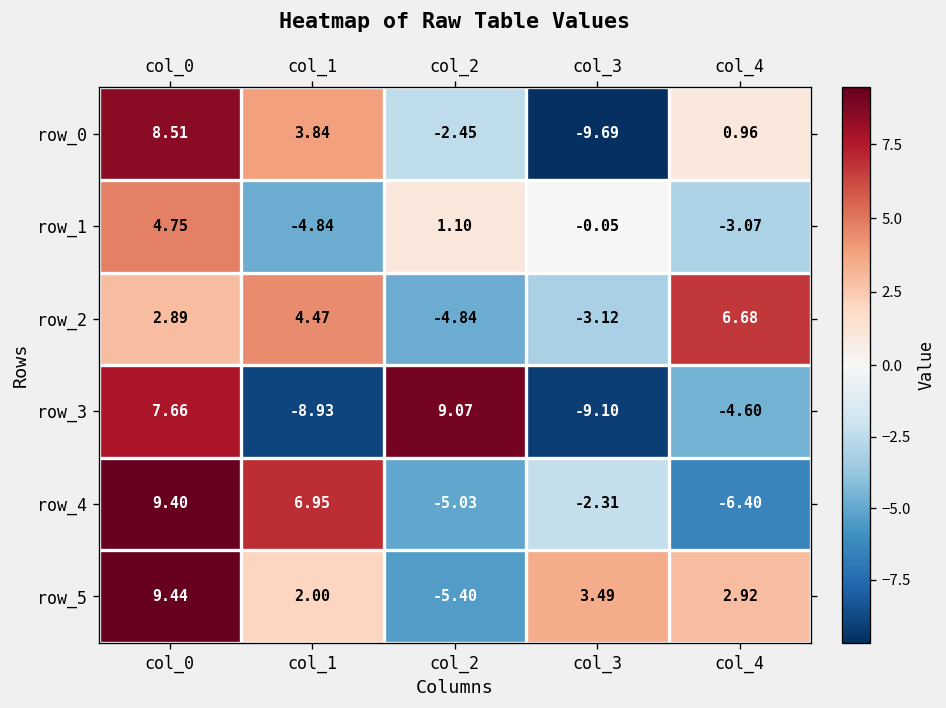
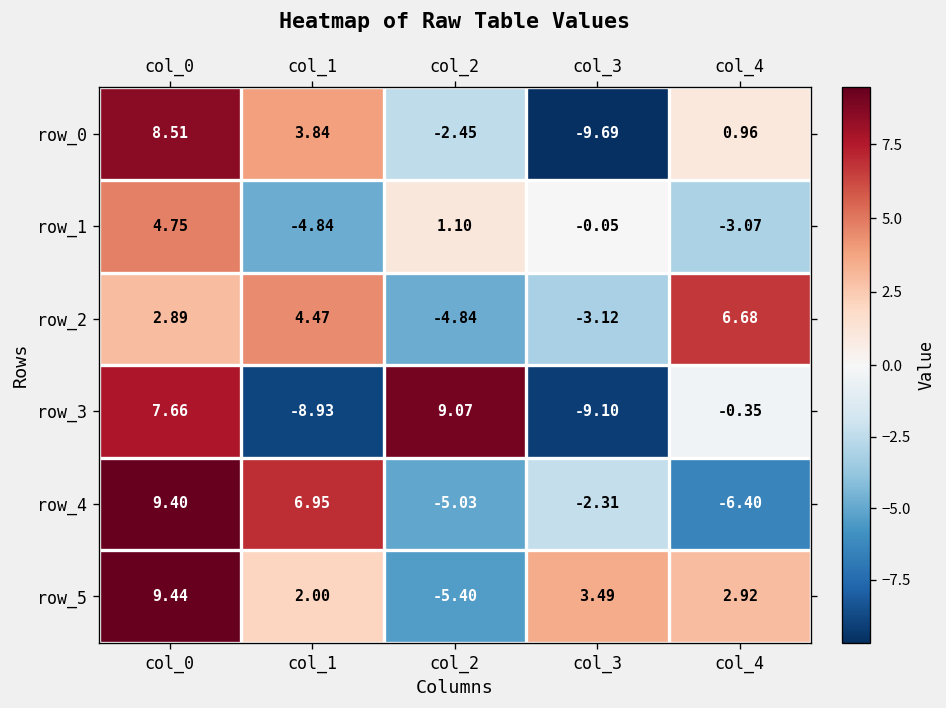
row_3, col_4: -4.60 -> -0.35
